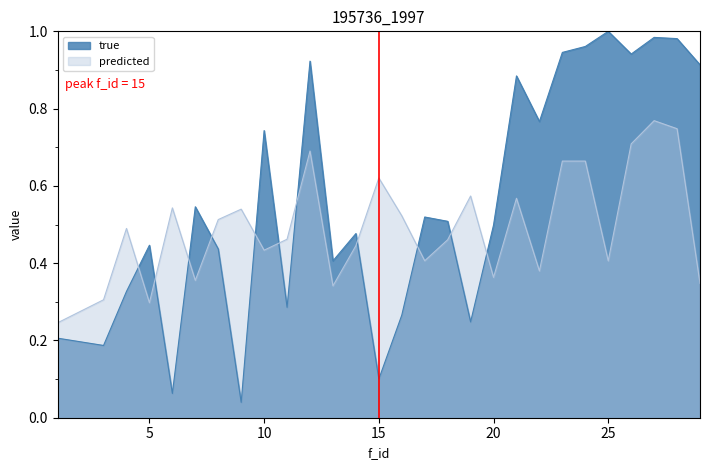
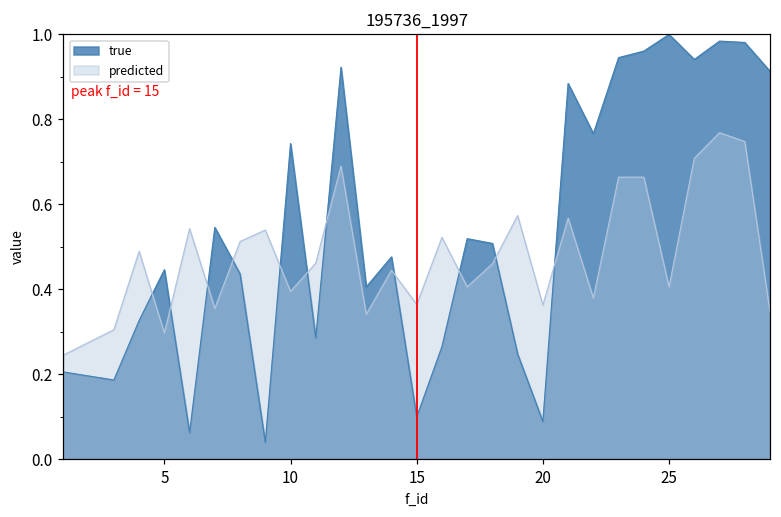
predicted, 10: 0.43 -> 0.40
predicted, 15: 0.62 -> 0.36
true, 20: 0.50 -> 0.09
